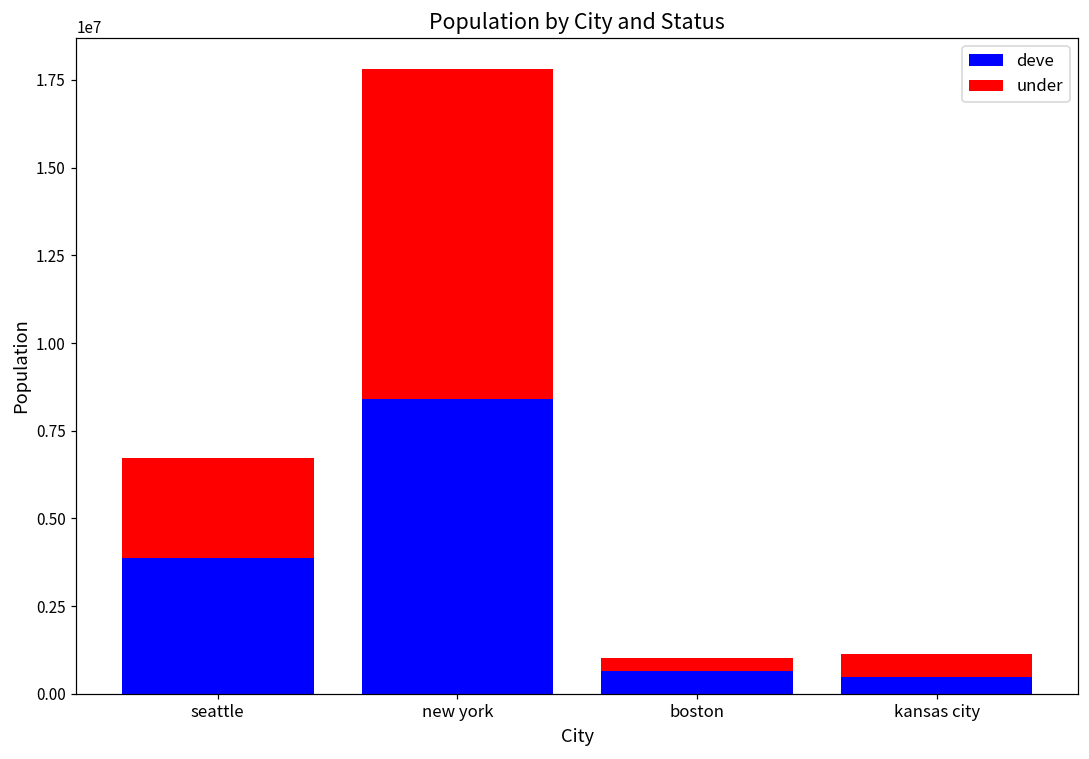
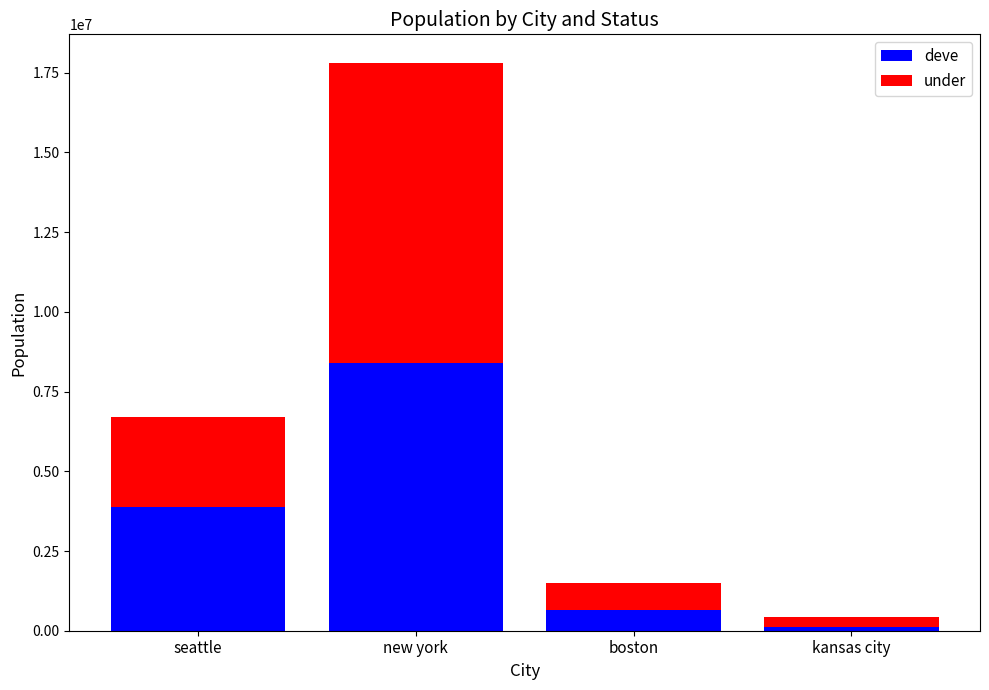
under, boston: 400000 -> 800000
deve, kansas city: 500000 -> 100000
under, kansas city: 700000 -> 300000
